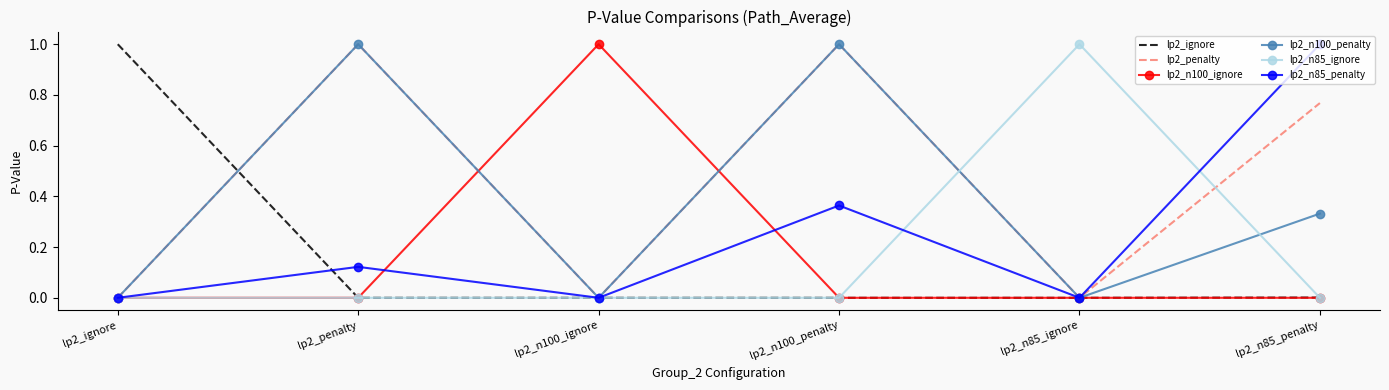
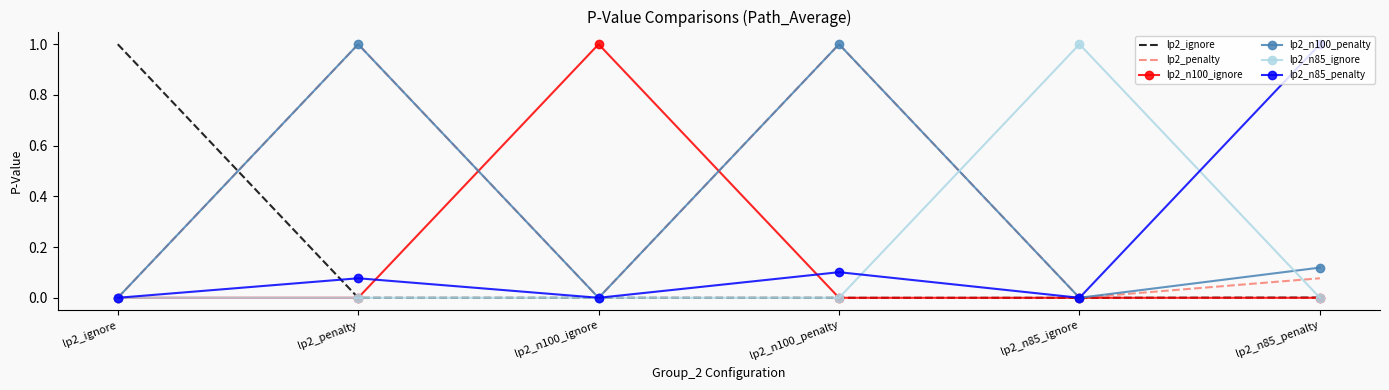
lp2_n85_penalty, lp2_penalty: 0.12 -> 0.08
lp2_n85_penalty, lp2_n100_penalty: 0.36 -> 0.10
lp2_penalty, lp2_n85_penalty: 0.77 -> 0.08
lp2_n100_penalty, lp2_n85_penalty: 0.33 -> 0.12
